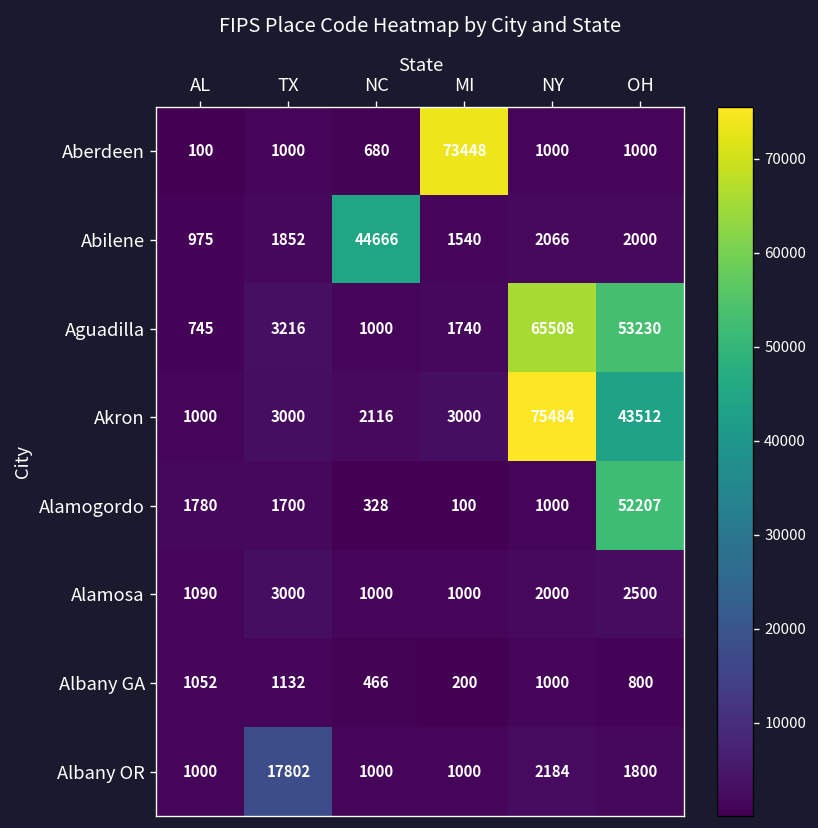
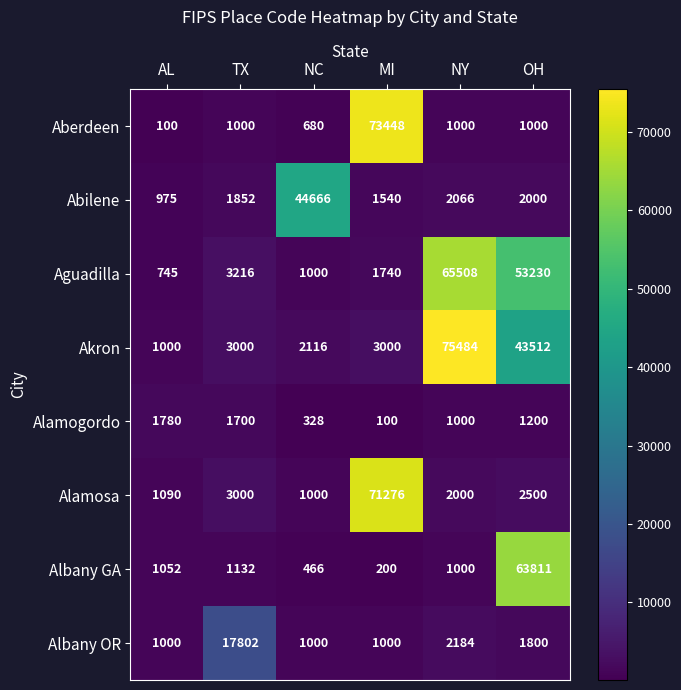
Alamogordo, OH: 52207 -> 1200
Alamosa, MI: 1000 -> 71276
Albany GA, OH: 800 -> 63811
